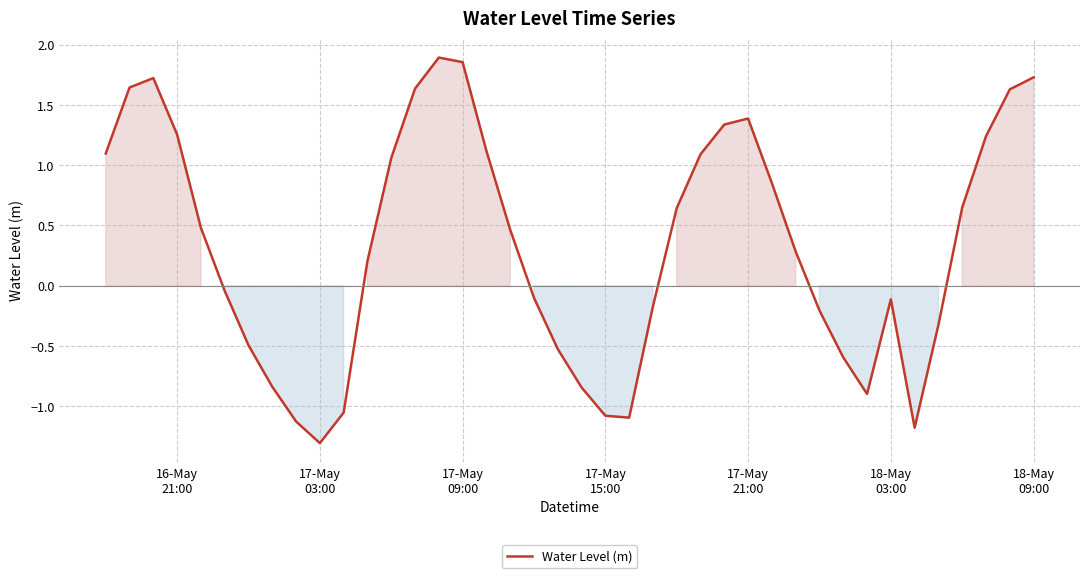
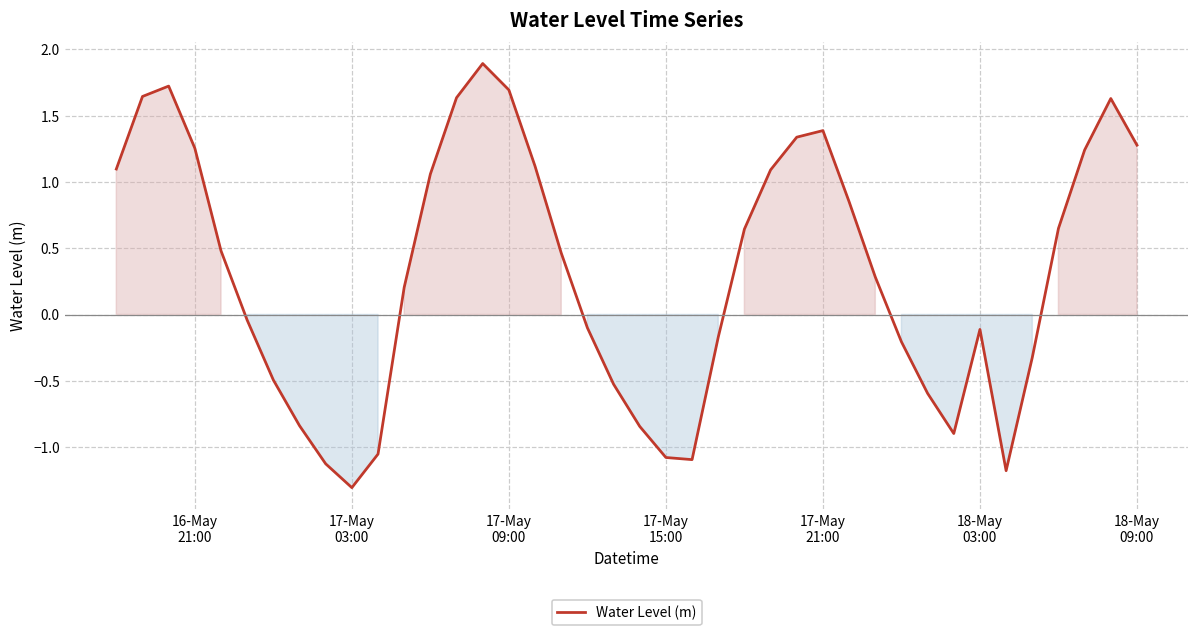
17-May 09:00: 1.85 -> 1.69
18-May 09:00: 1.73 -> 1.28
